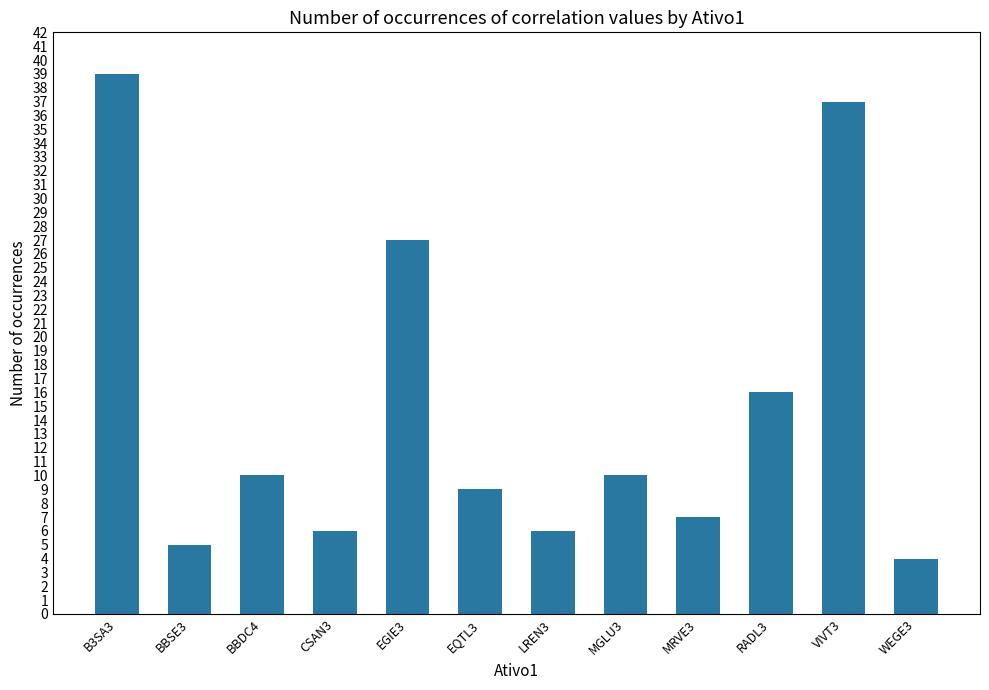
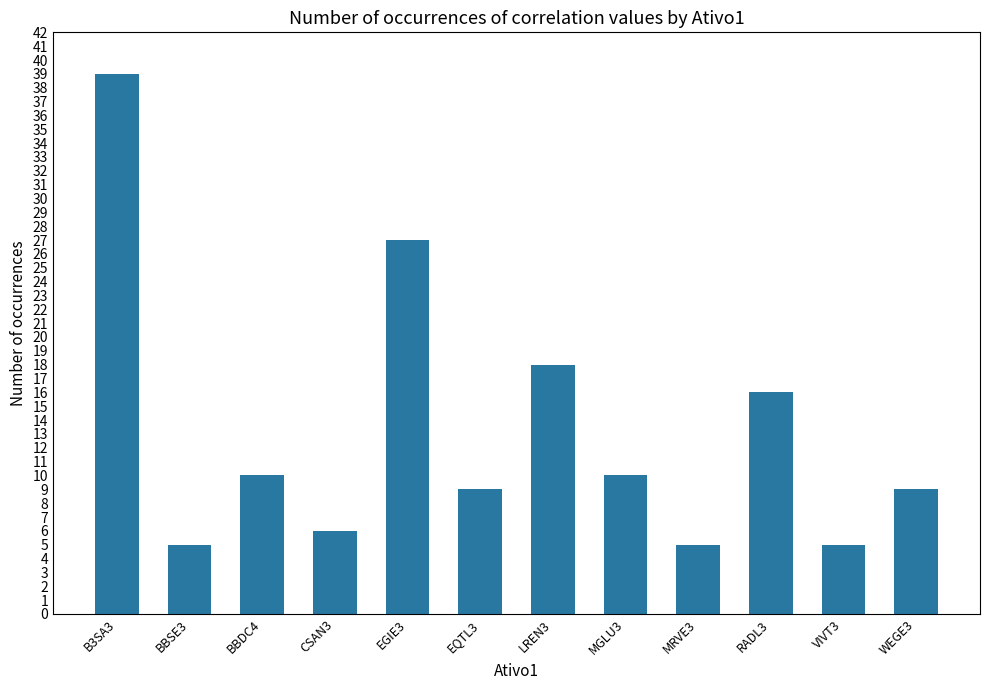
LREN3: 6 -> 18
MRVE3: 7 -> 5
VIVT3: 37 -> 5
WEGE3: 4 -> 9
